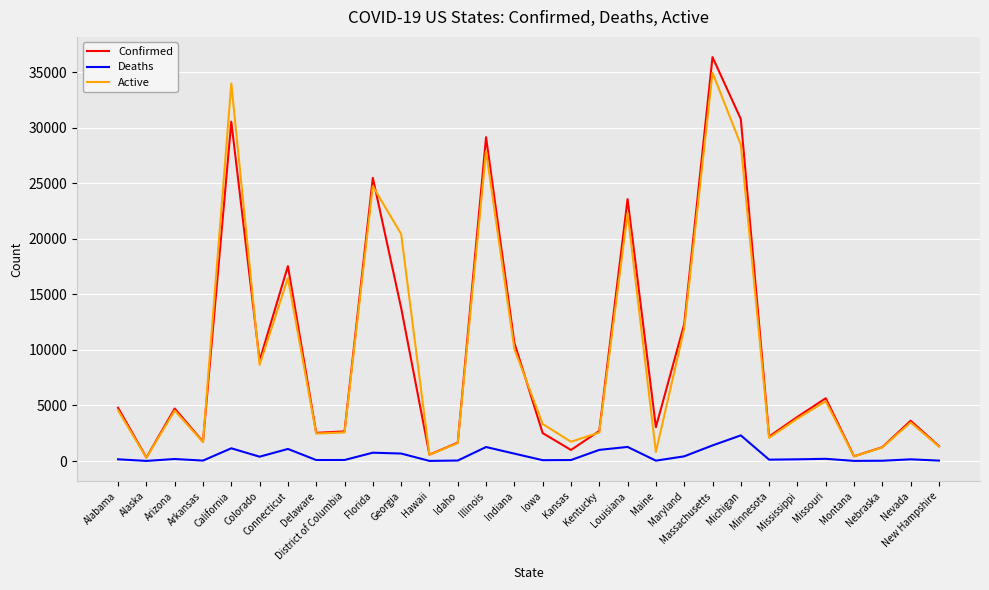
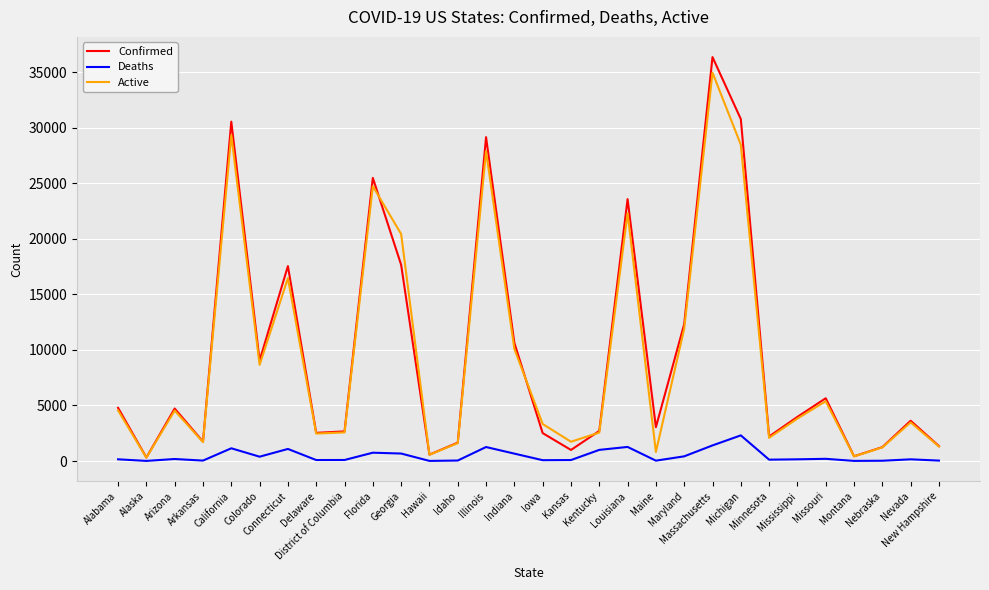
Active, California: 34000 -> 29400
Confirmed, Georgia: 13800 -> 17700
